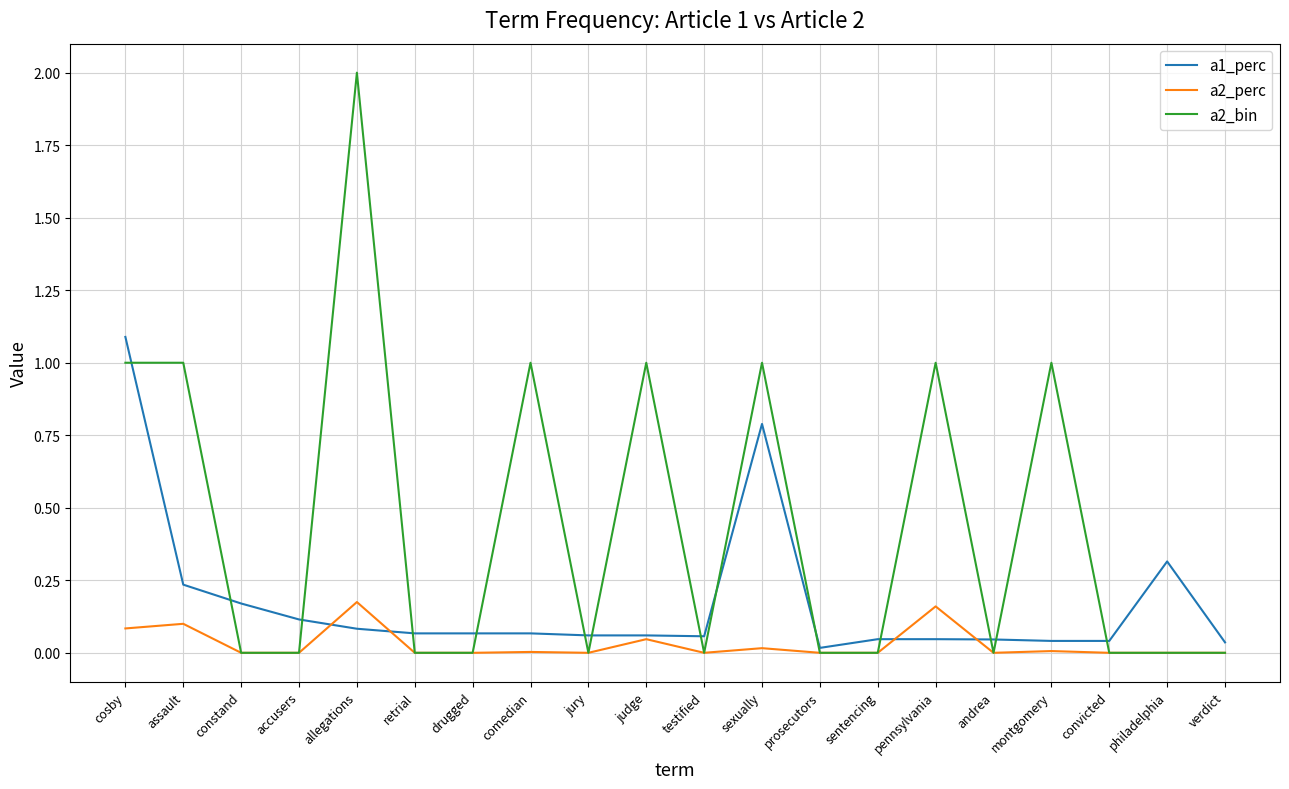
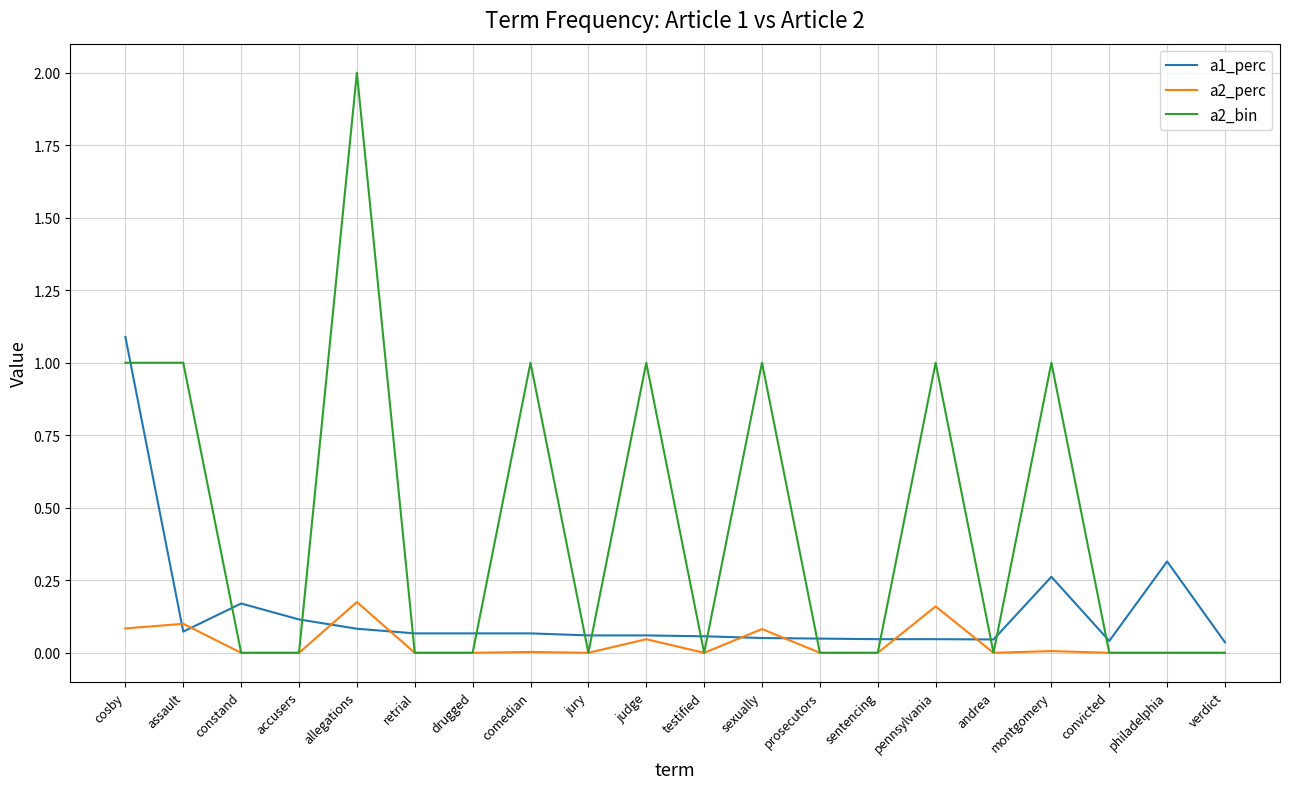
a1_perc, assault: 0.24 -> 0.07
a1_perc, sexually: 0.79 -> 0.05
a2_perc, sexually: 0.02 -> 0.08
a1_perc, prosecutors: 0.02 -> 0.05
a1_perc, montgomery: 0.04 -> 0.26
